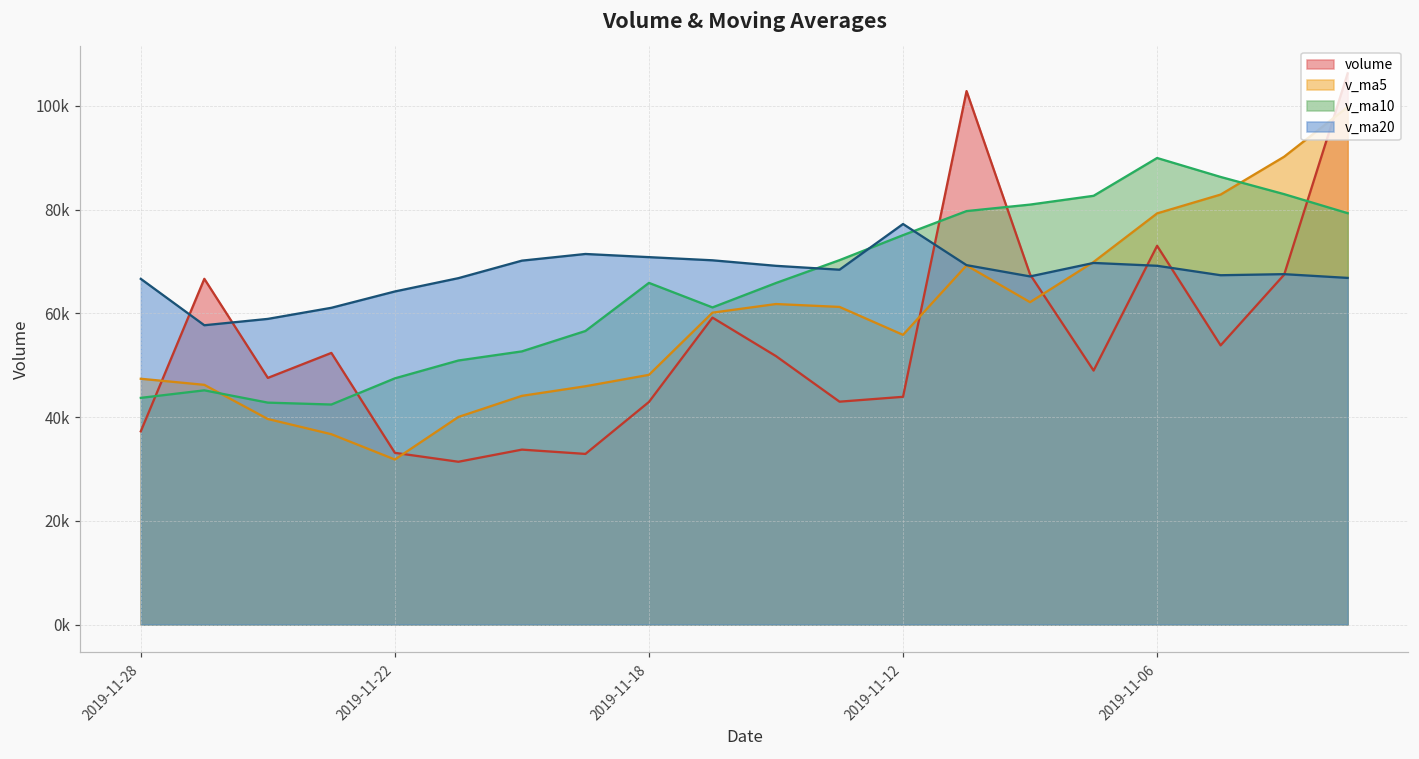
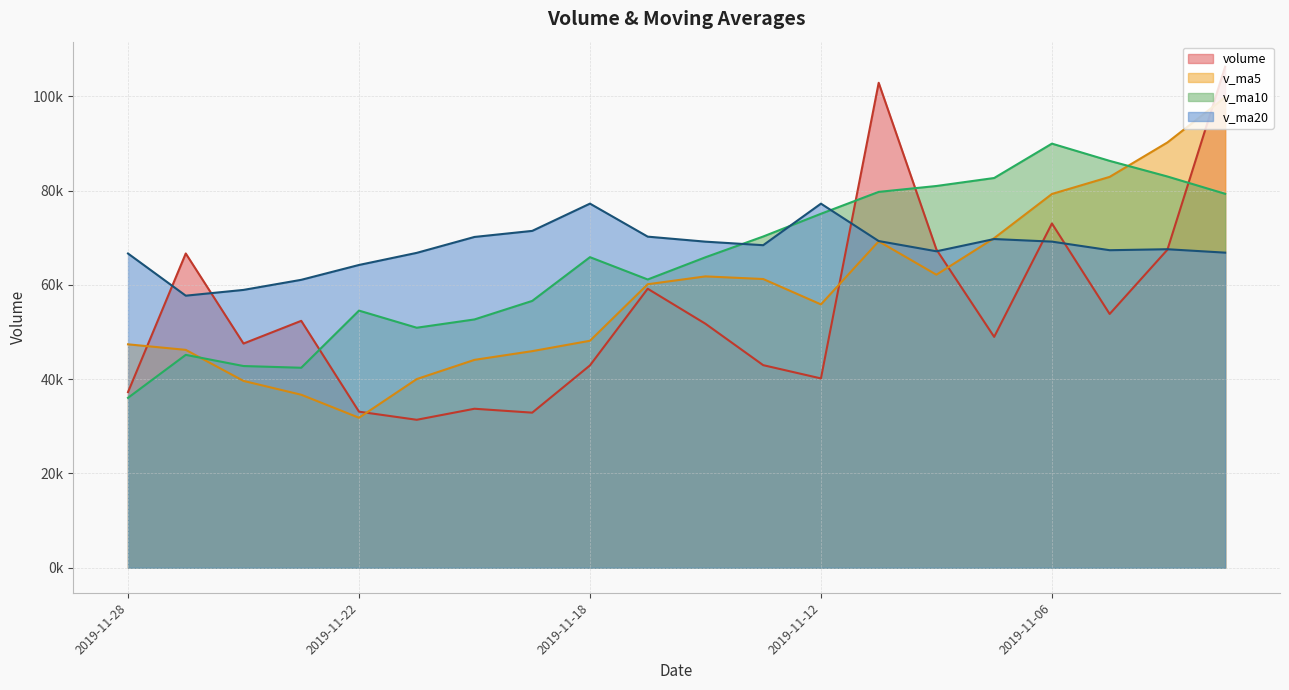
v_ma10, 2019-11-28: 44000 -> 36000
v_ma10, 2019-11-22: 47000 -> 55000
v_ma20, 2019-11-18: 71000 -> 77000
volume, 2019-11-12: 44000 -> 40000
